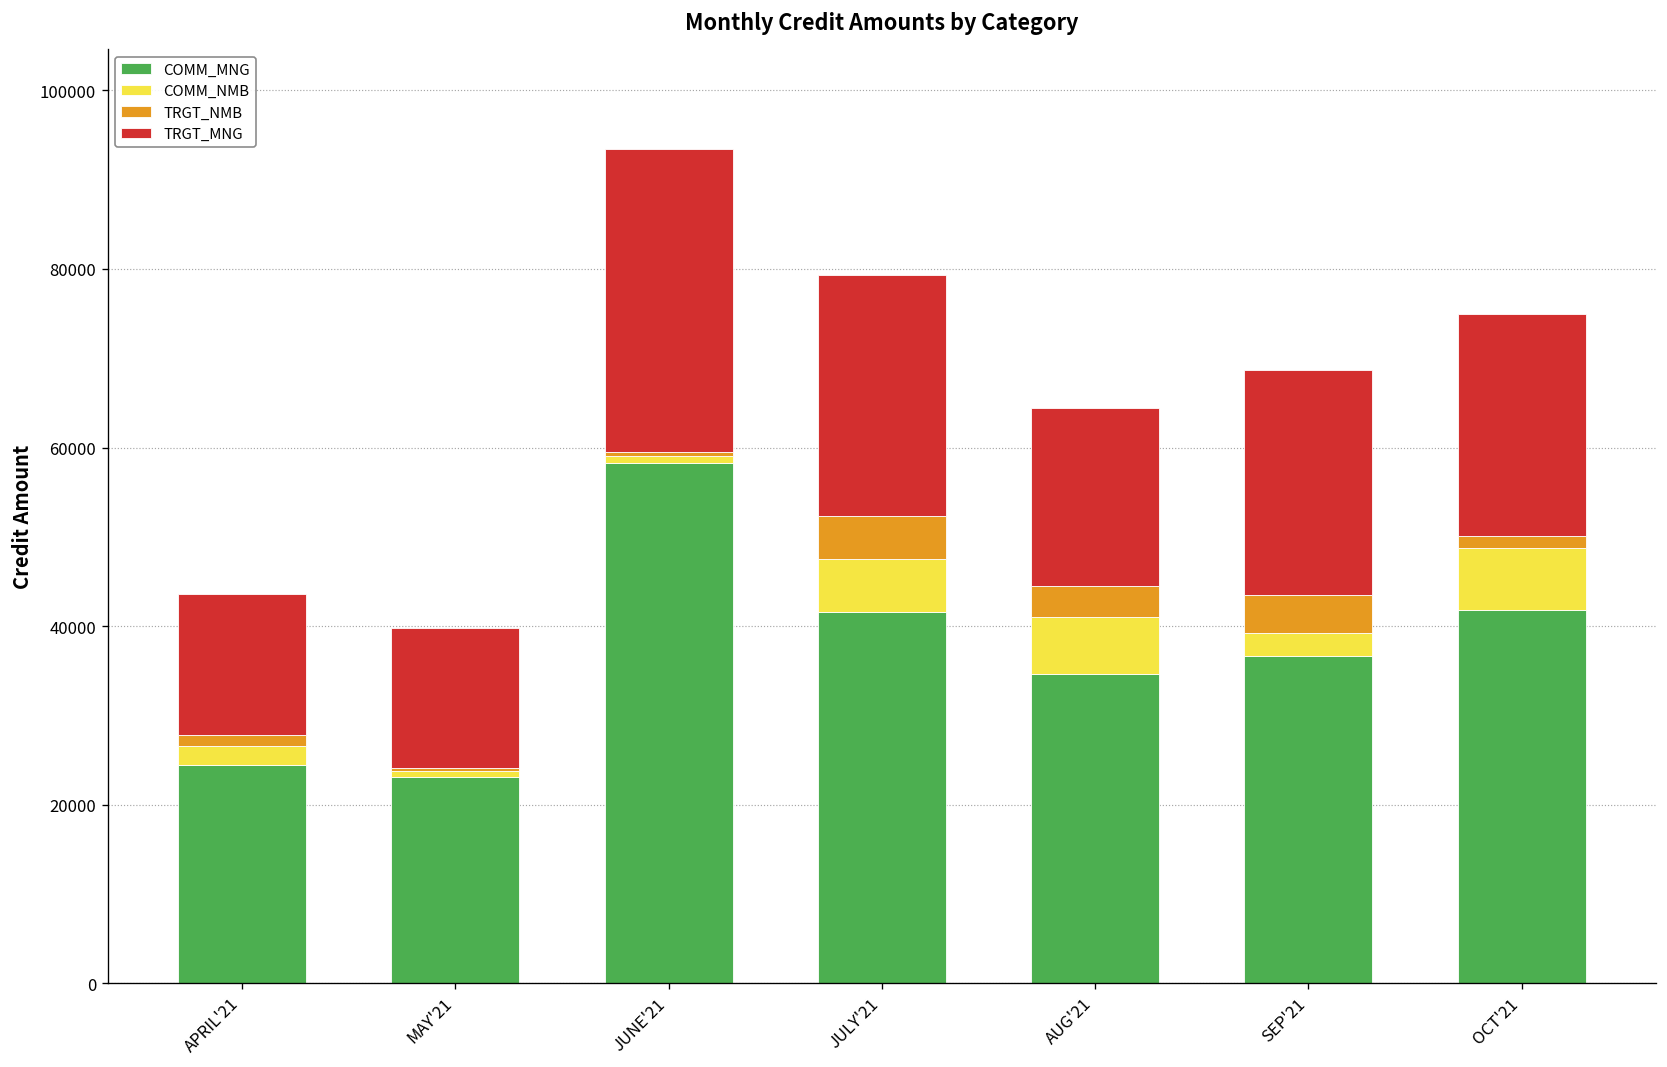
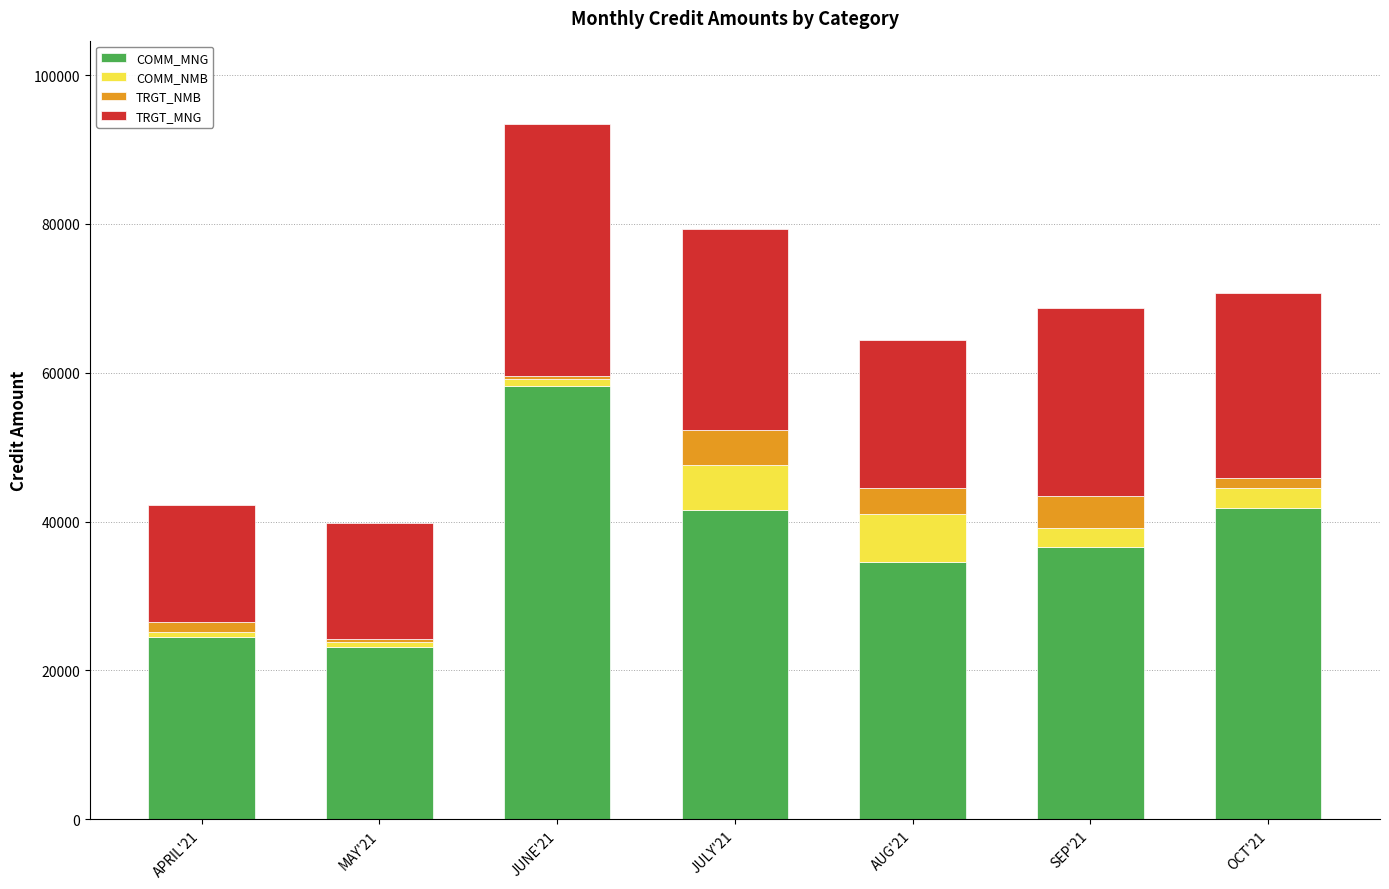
COMM_NMB, APRIL'21: 2000 -> 1000
COMM_NMB, OCT'21: 7000 -> 3000
